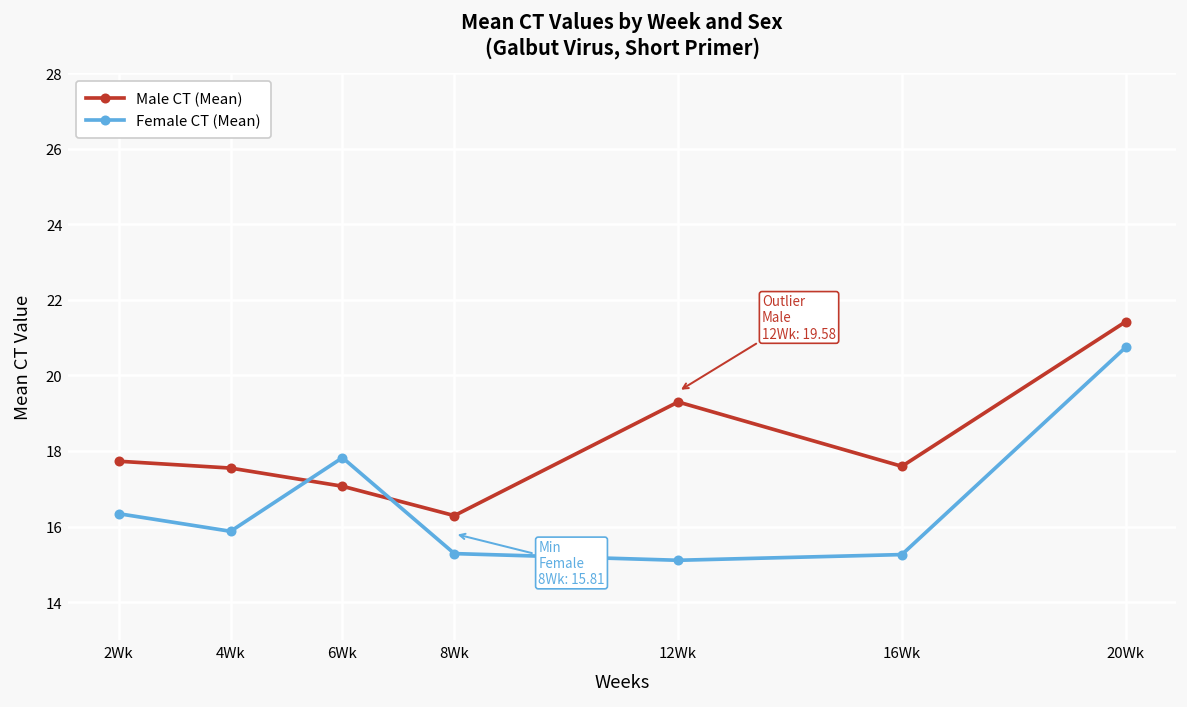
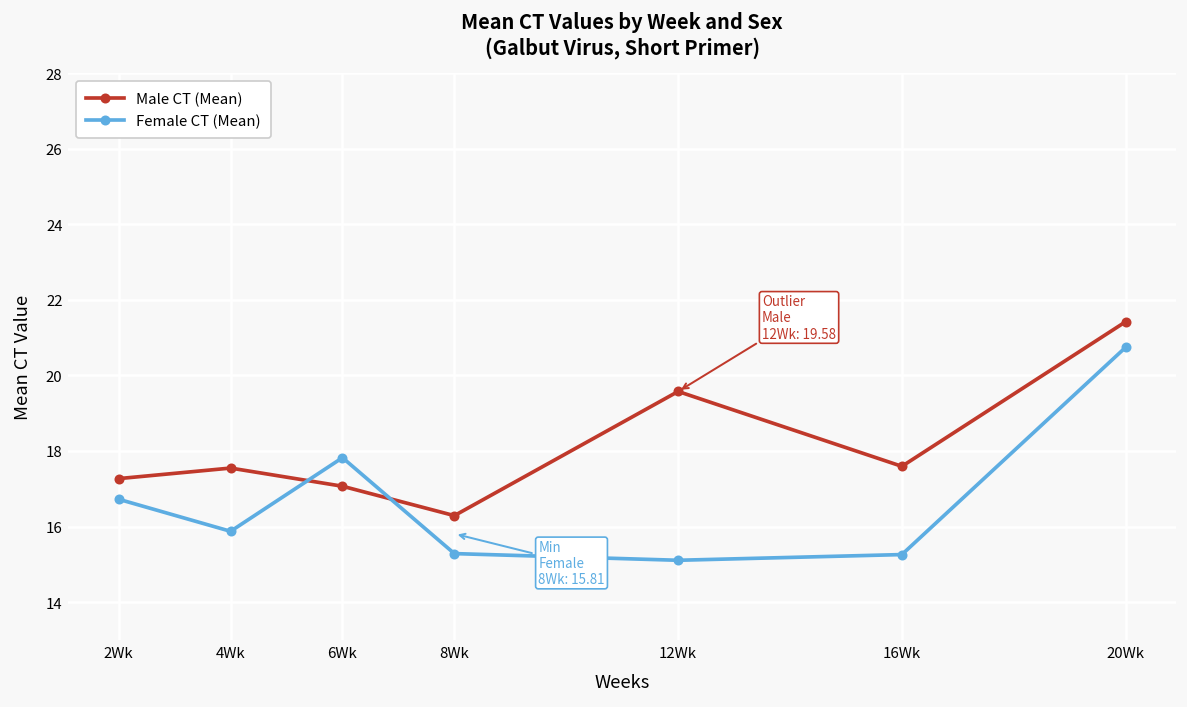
Male CT (Mean), 2Wk: 17.7 -> 17.3
Female CT (Mean), 2Wk: 16.3 -> 16.7
Male CT (Mean), 12Wk: 19.3 -> 19.6
